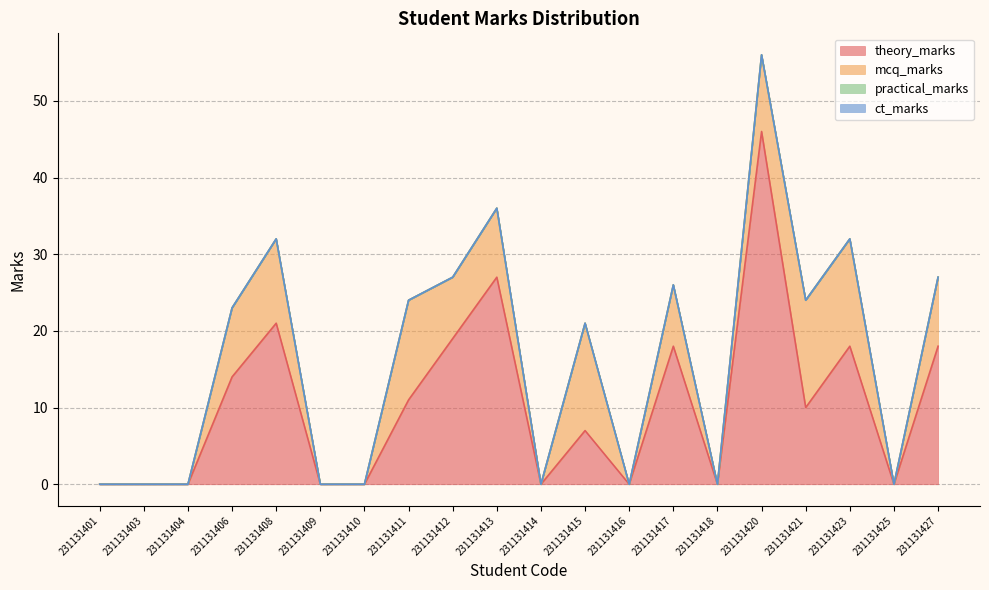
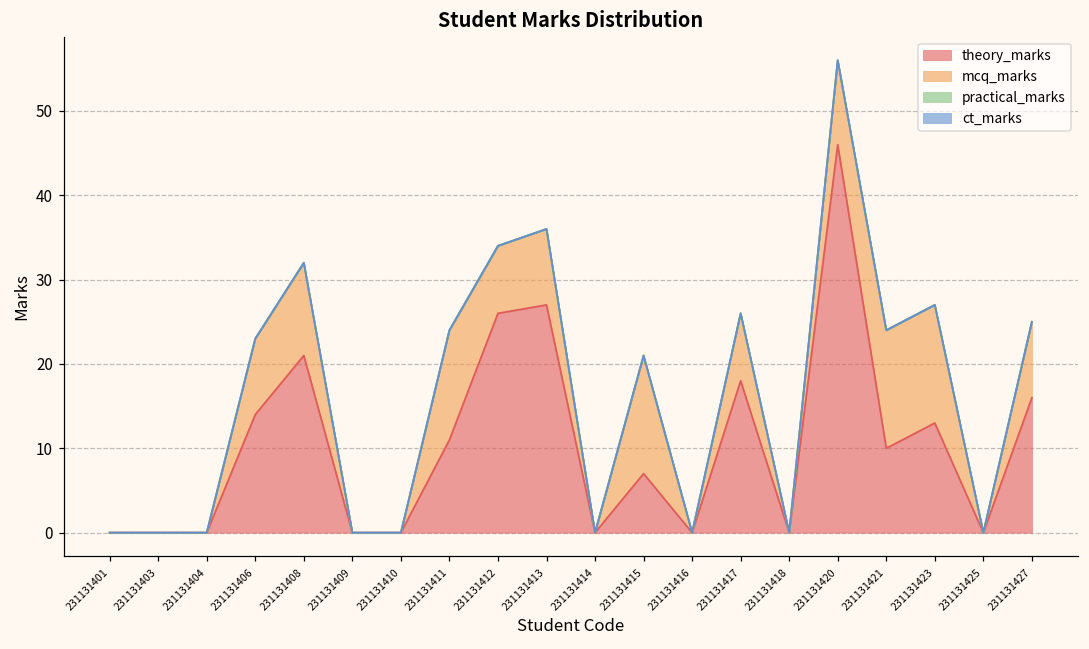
theory_marks, 231131412: 19 -> 26
theory_marks, 231131423: 18 -> 13
theory_marks, 231131427: 18 -> 16
